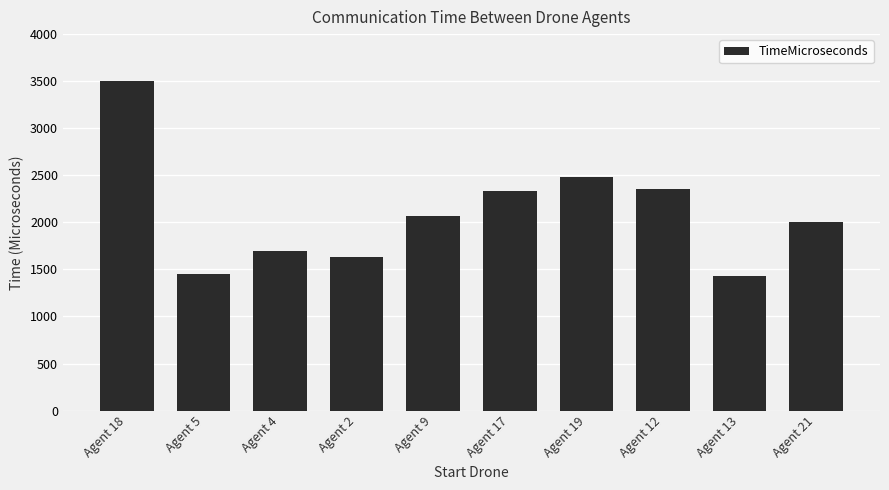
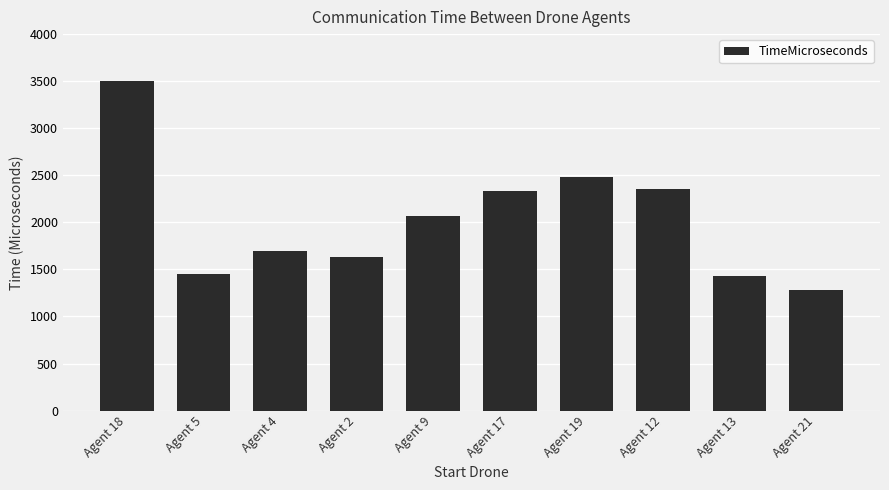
Agent 21: 2000 -> 1300
